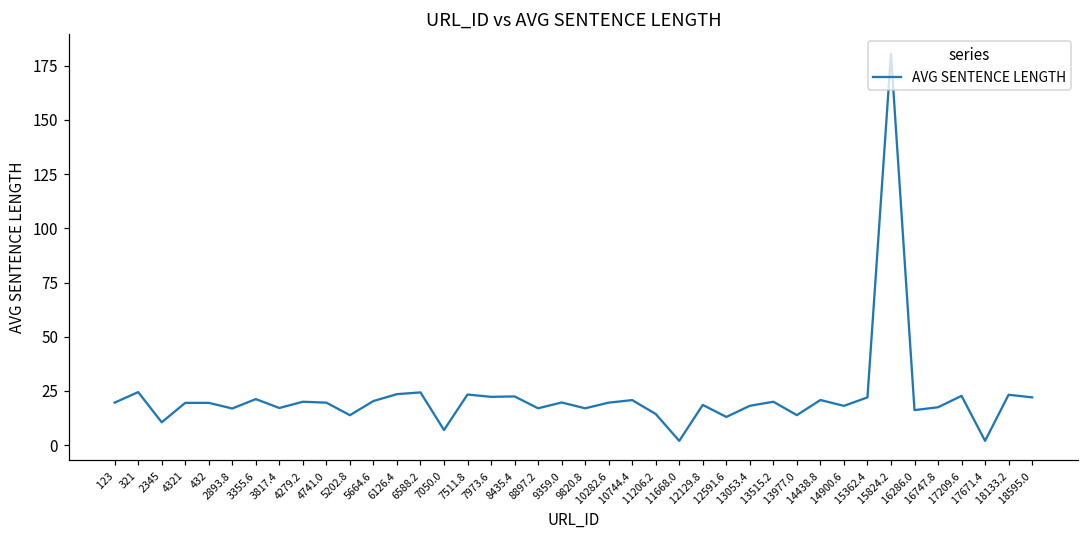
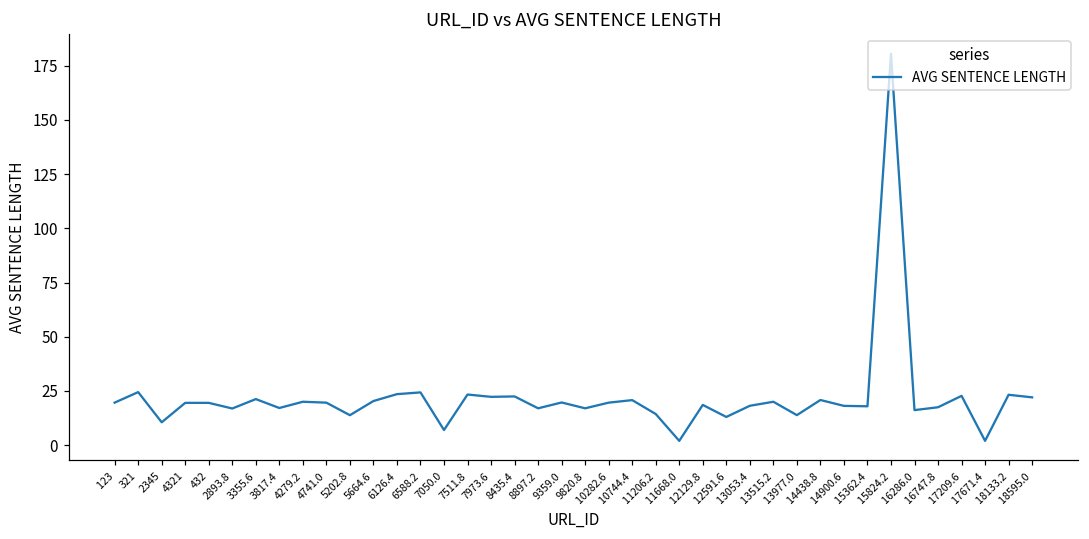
15362.4: 22 -> 18
